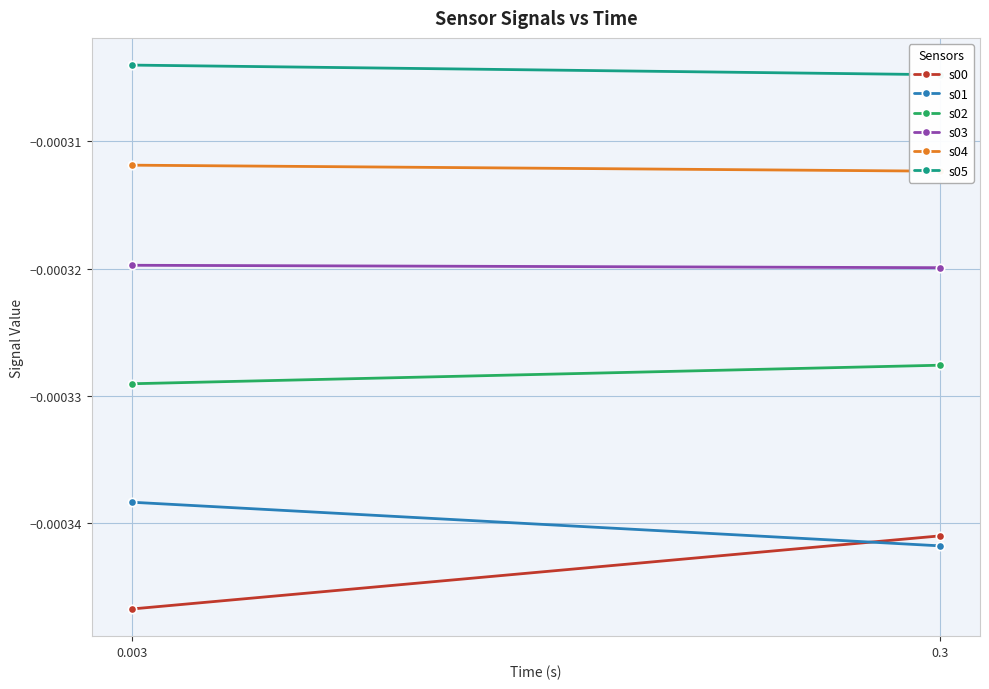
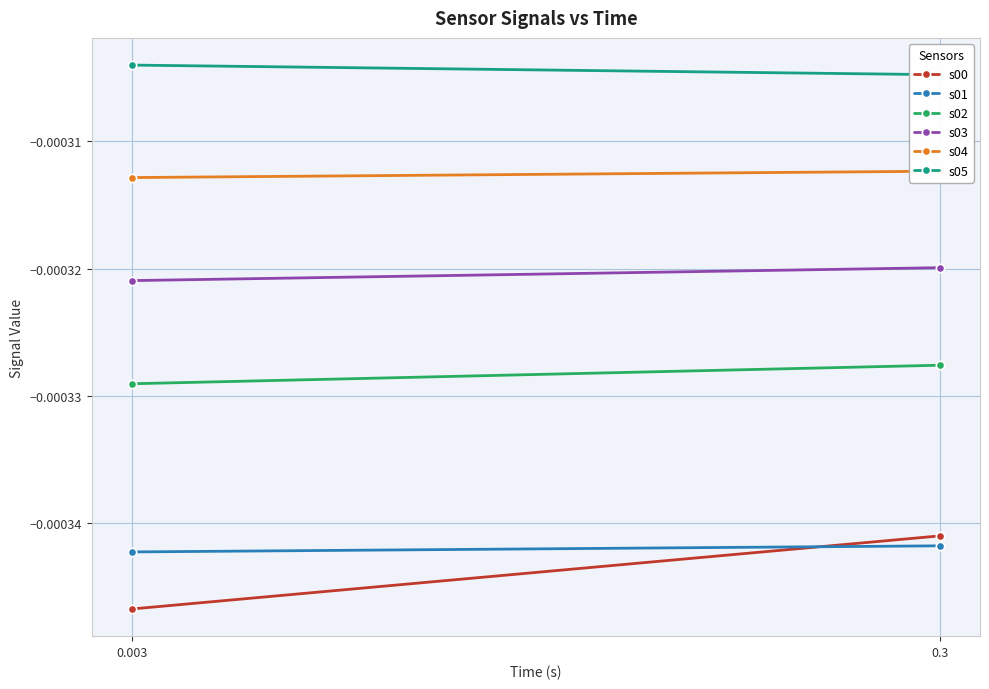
s01, 0.003: -0.0003384 -> -0.0003423
s03, 0.003: -0.0003197 -> -0.0003209
s04, 0.003: -0.0003119 -> -0.0003128
